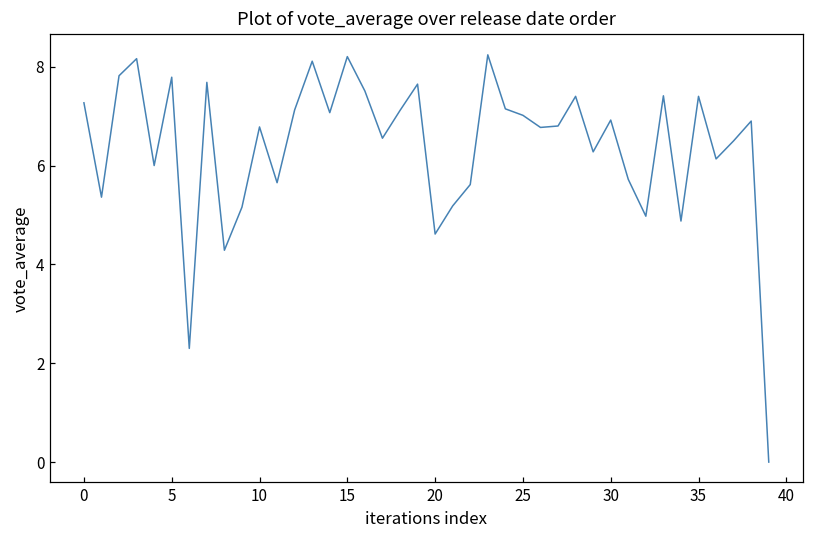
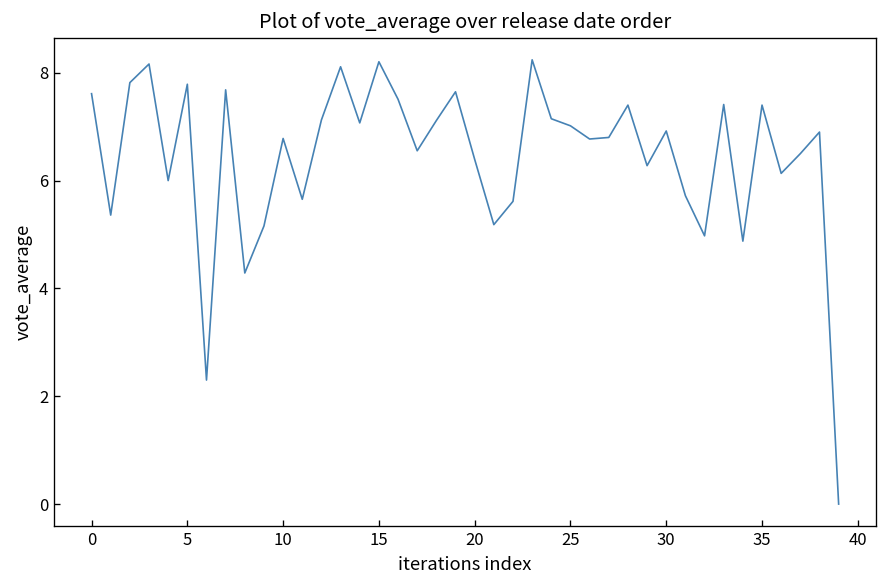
0: 7.3 -> 7.6
20: 4.6 -> 6.4
